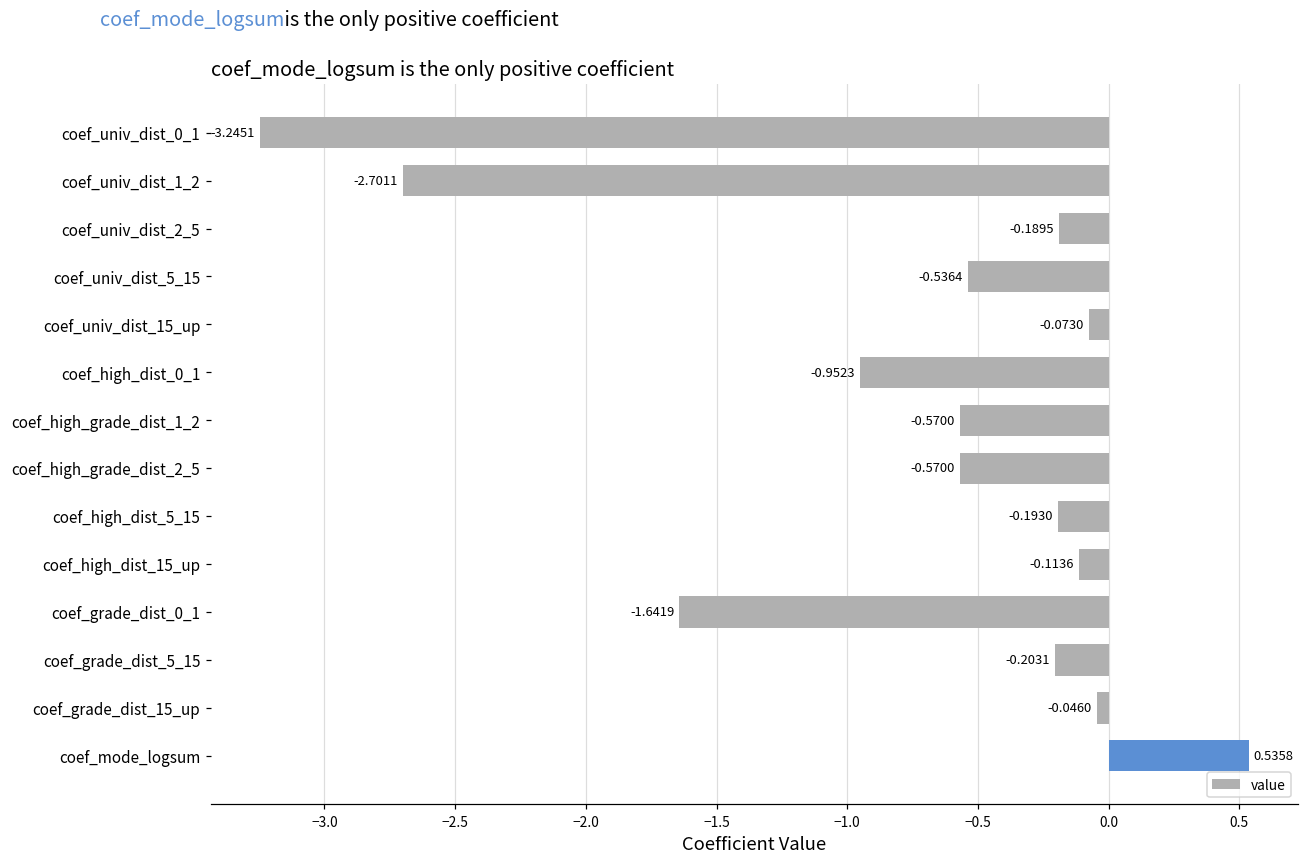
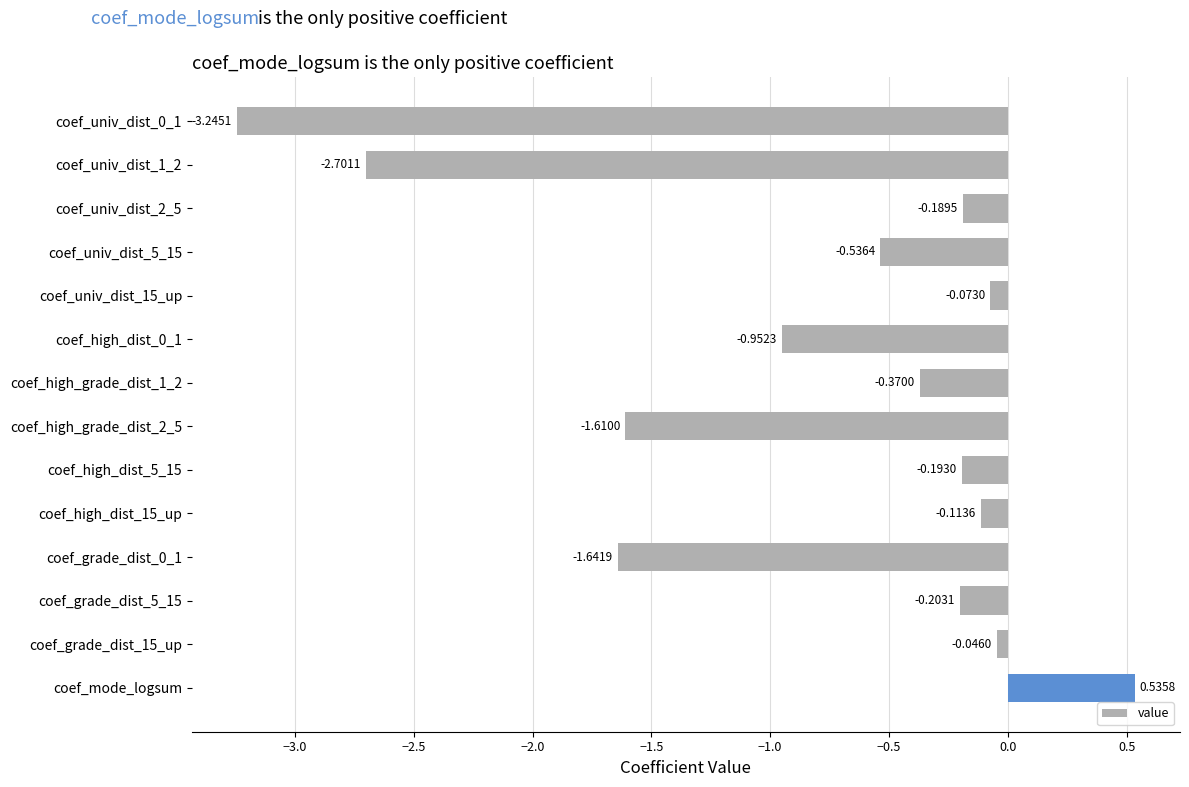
coef_high_grade_dist_1_2: -0.5700 -> -0.3700
coef_high_grade_dist_2_5: -0.5700 -> -1.6100
